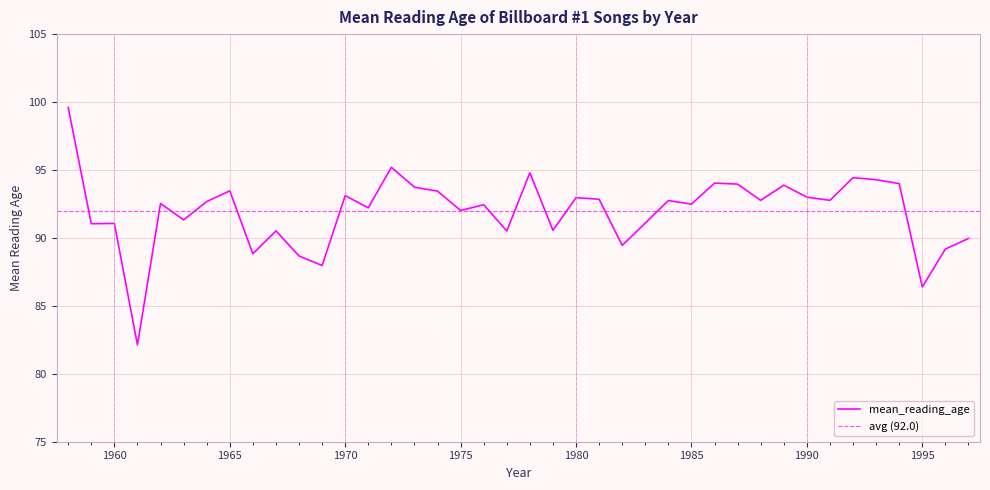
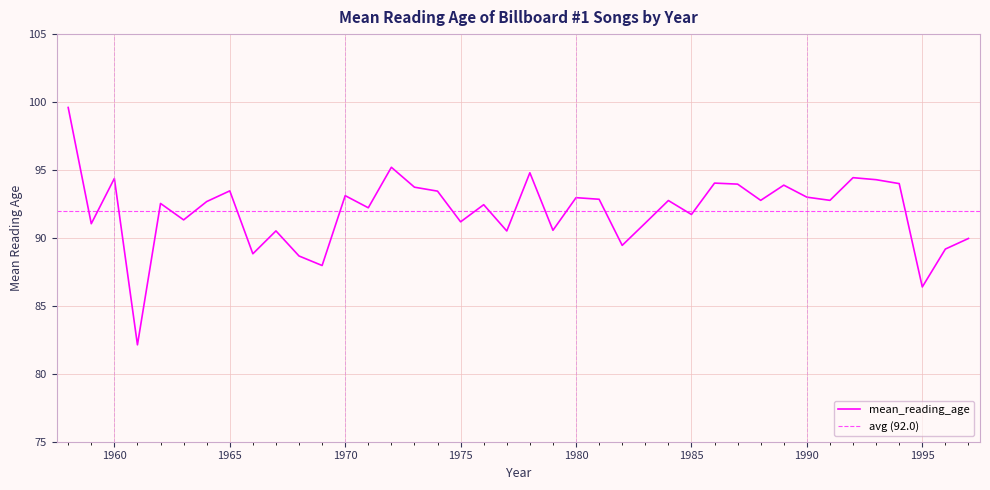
1960: 91.1 -> 94.4
1975: 92.0 -> 91.2
1985: 92.5 -> 91.7
